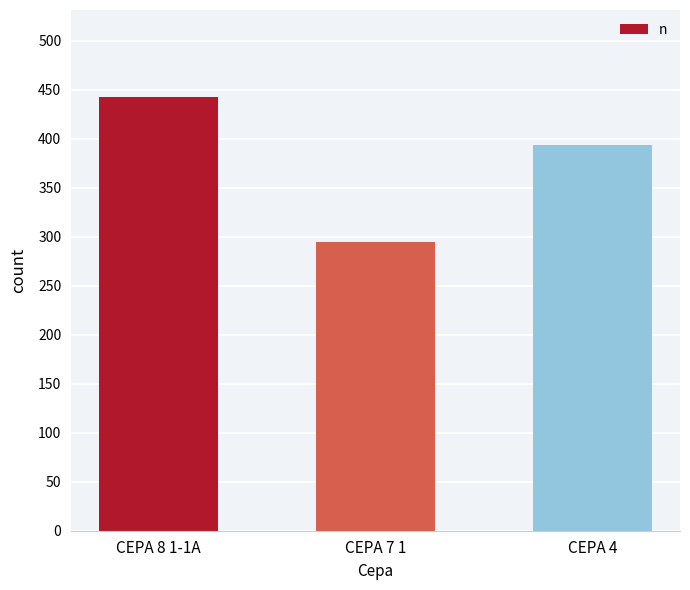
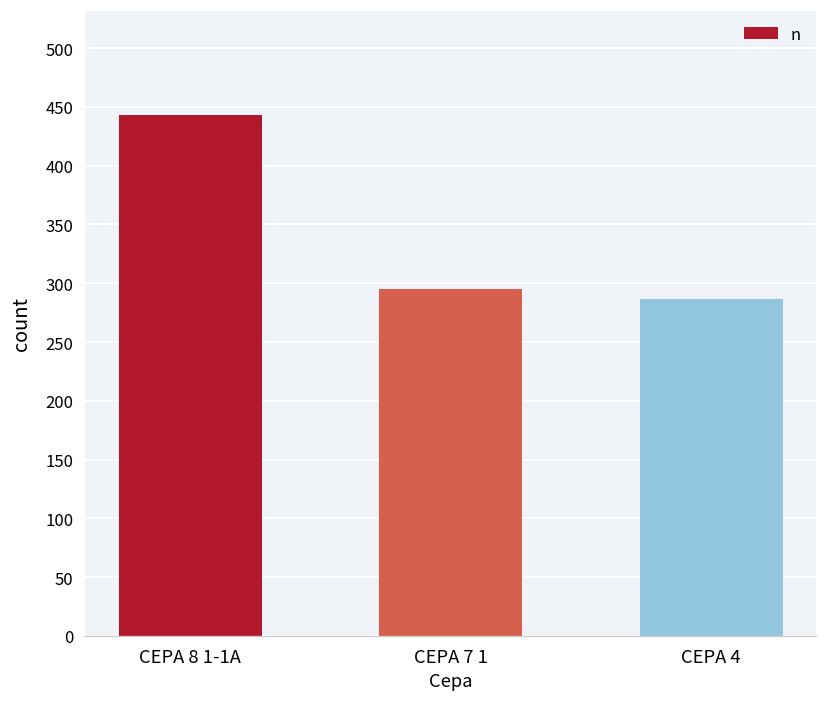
CEPA 4: 390 -> 290
